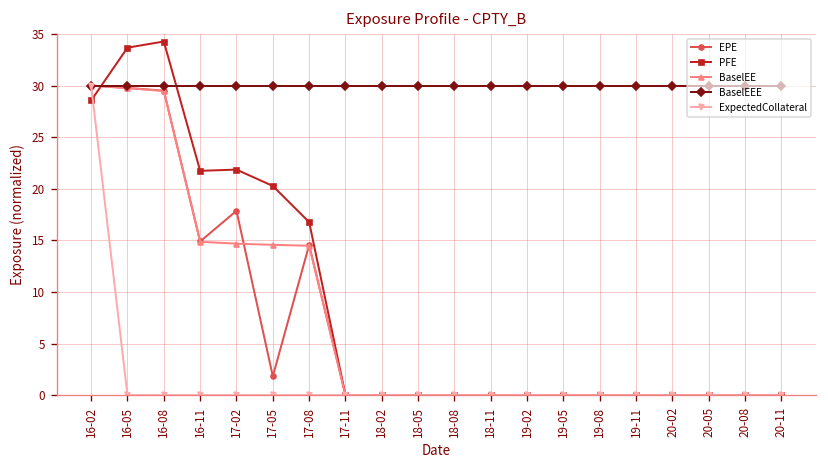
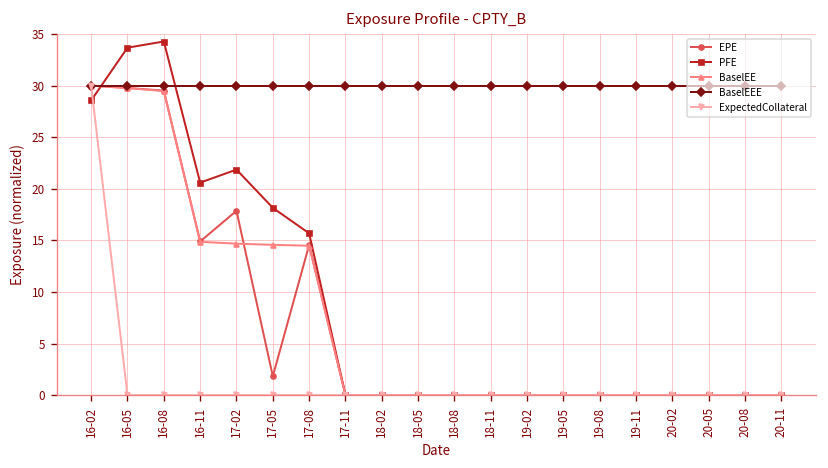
PFE, 16-11: 22 -> 21
PFE, 17-05: 20 -> 18
PFE, 17-08: 17 -> 16
